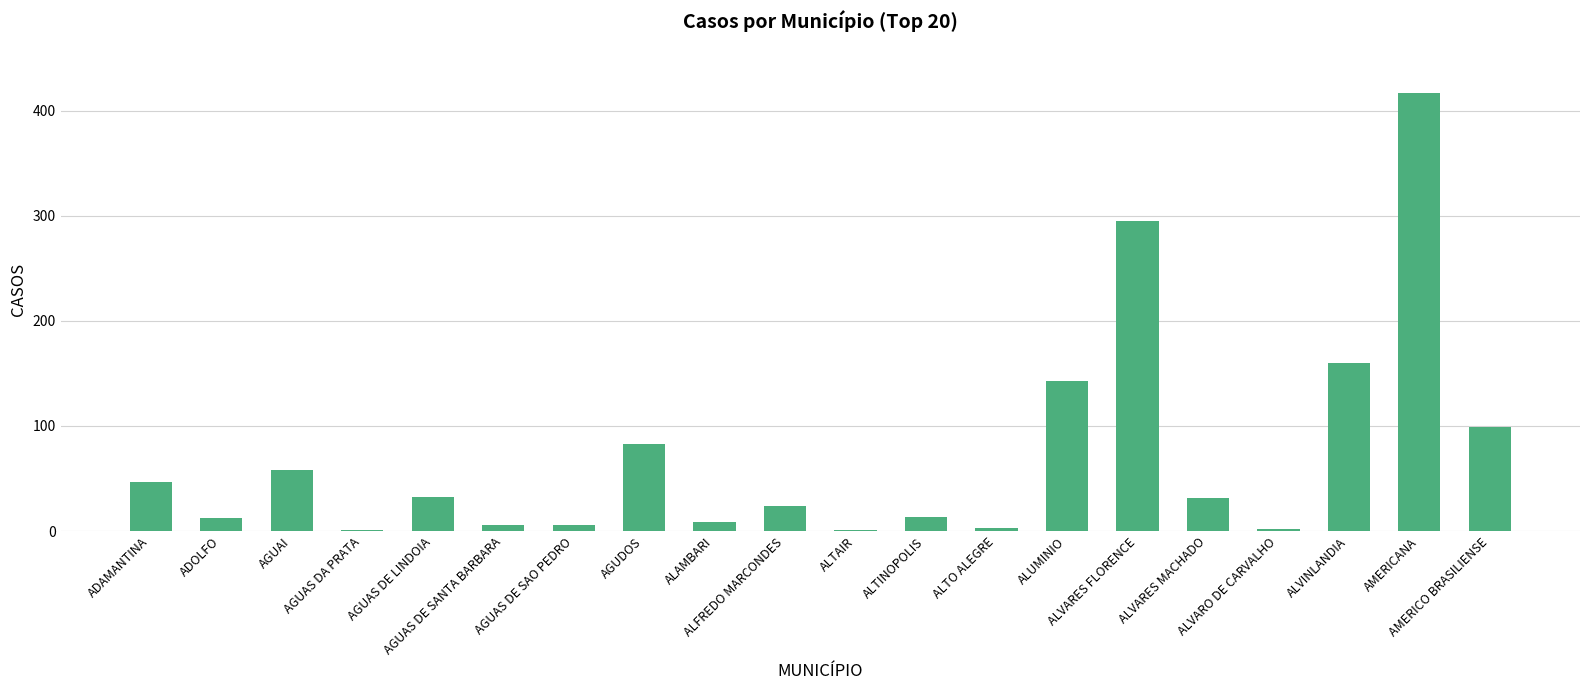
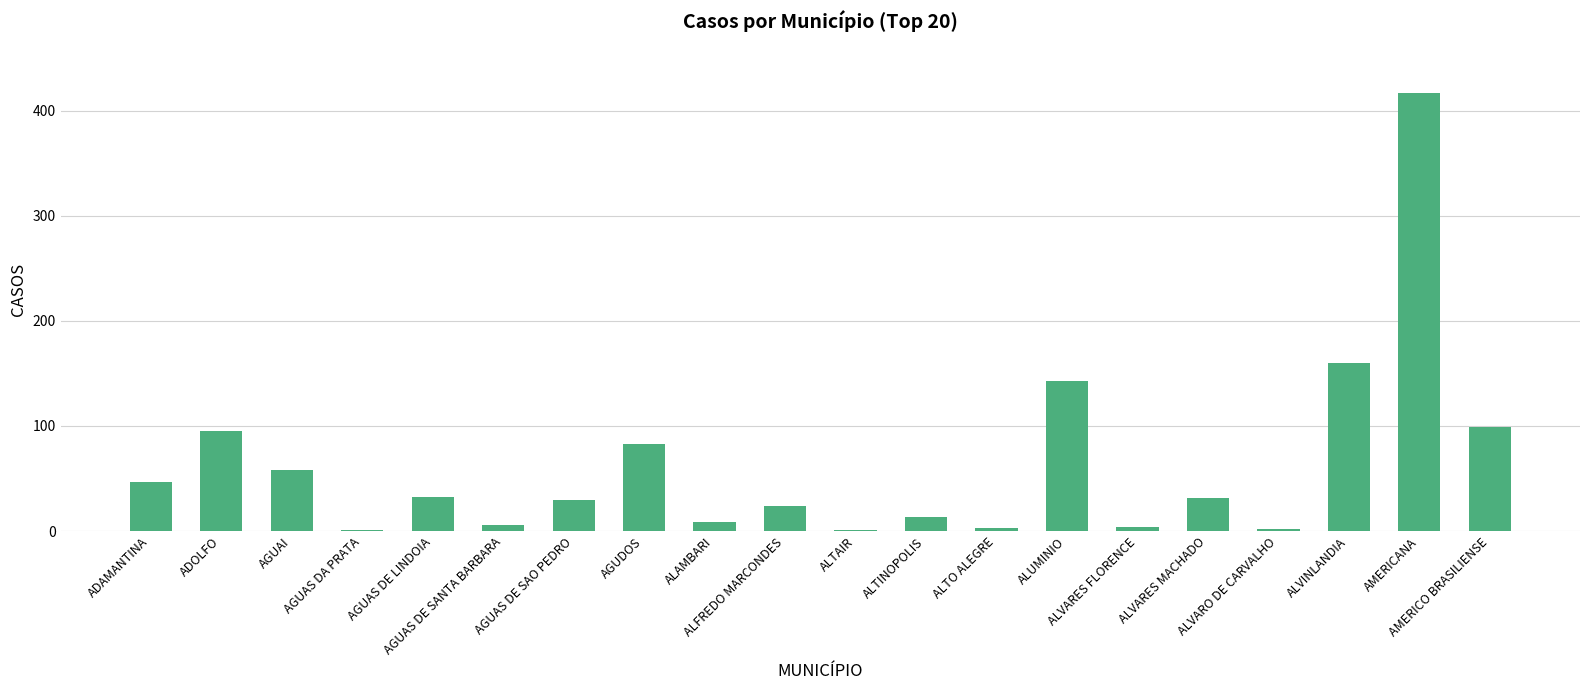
ADOLFO: 12 -> 95
AGUAS DE SAO PEDRO: 6 -> 30
ALVARES FLORENCE: 295 -> 4
